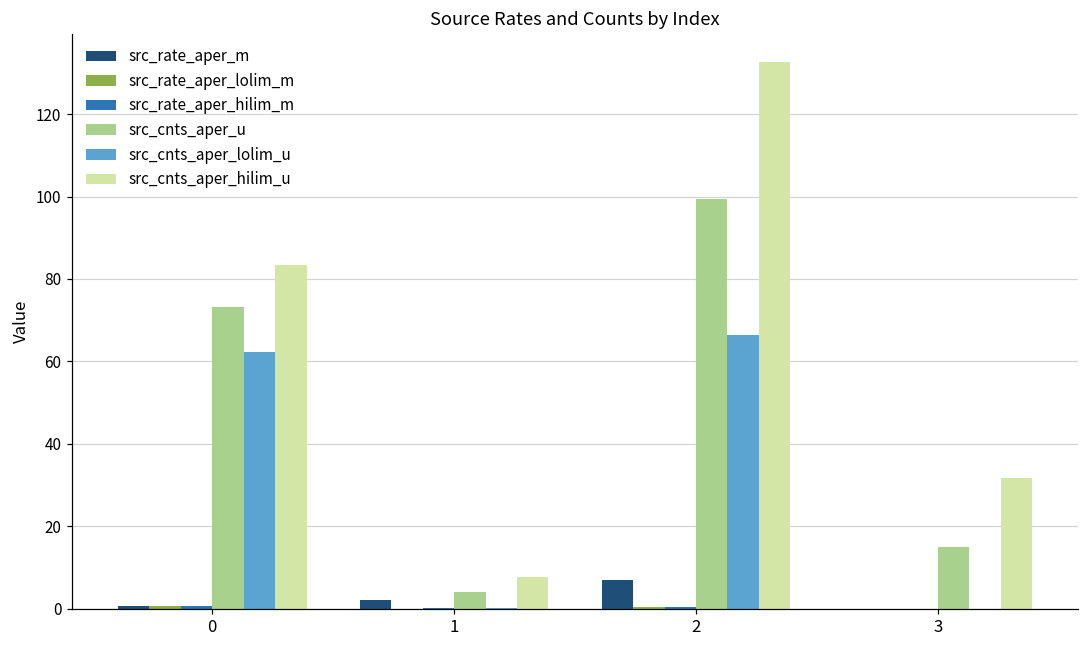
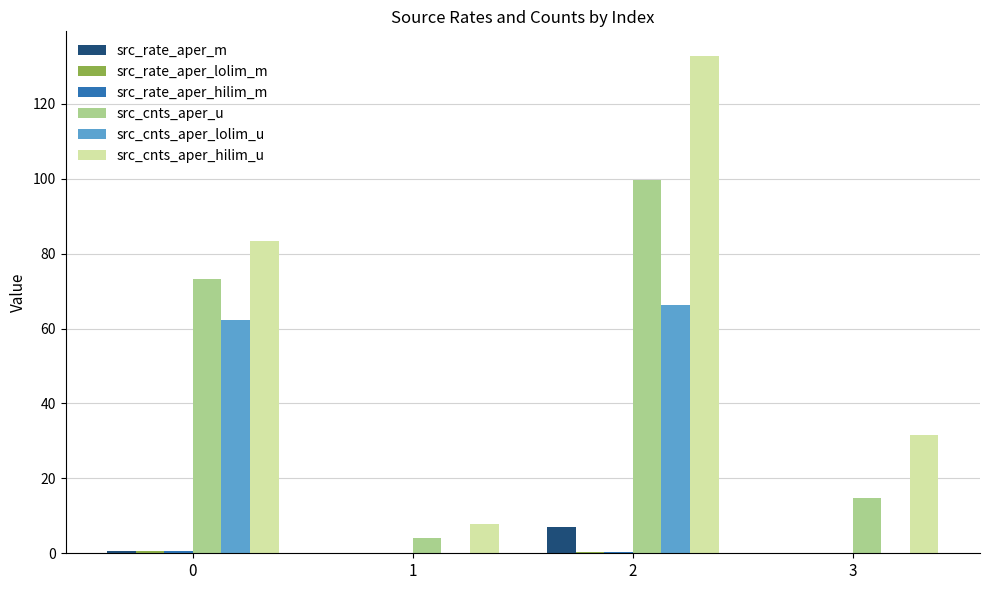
src_rate_aper_m, 1: 2 -> 0
